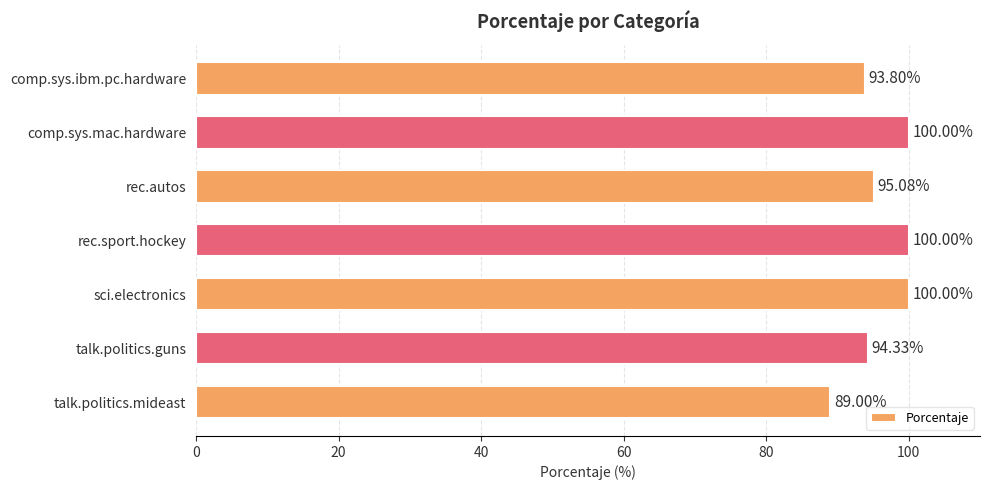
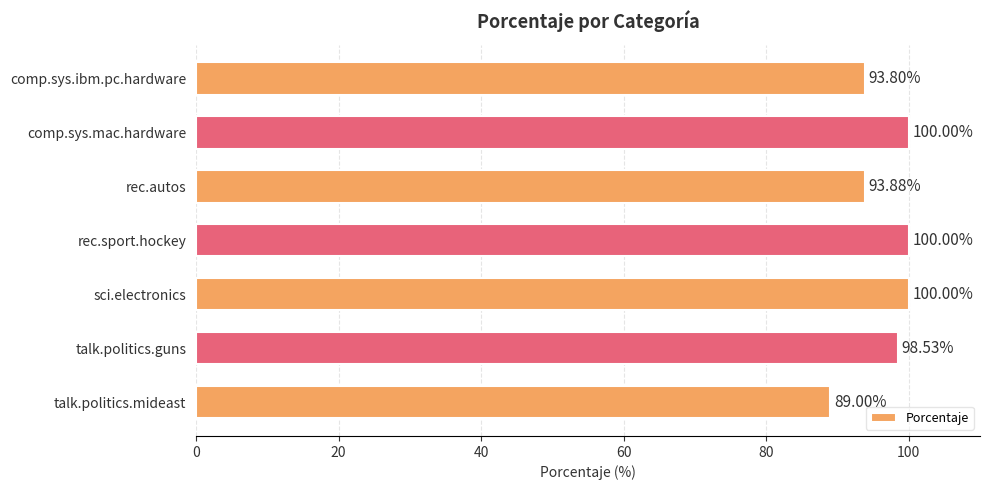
rec.autos: 95.08% -> 93.88%
talk.politics.guns: 94.33% -> 98.53%
